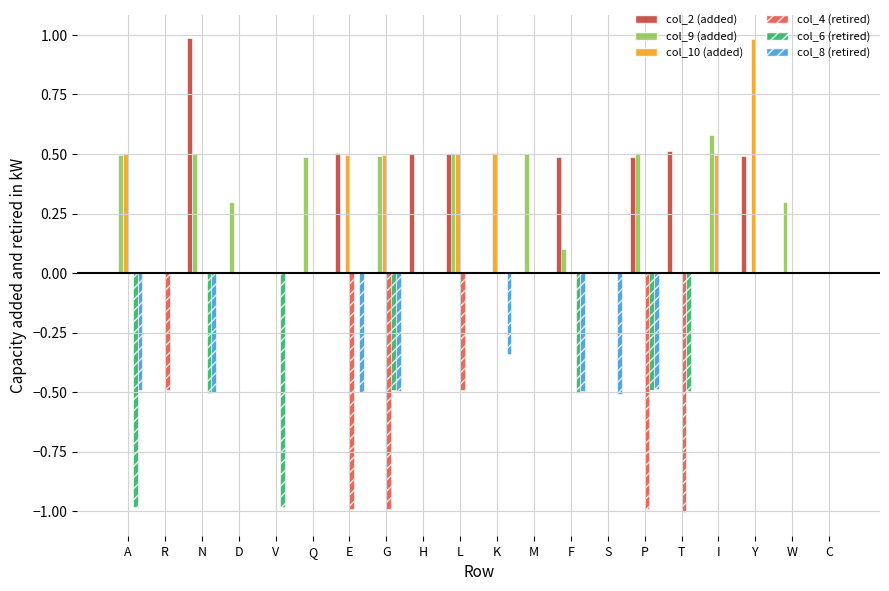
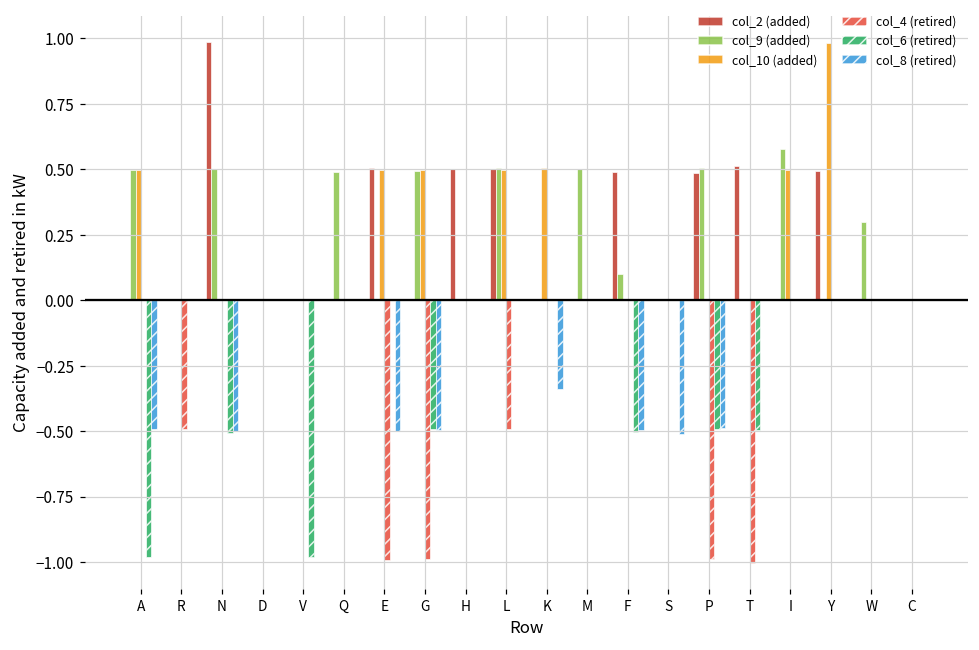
col_9 (added), D: 0.3 -> 0.0
